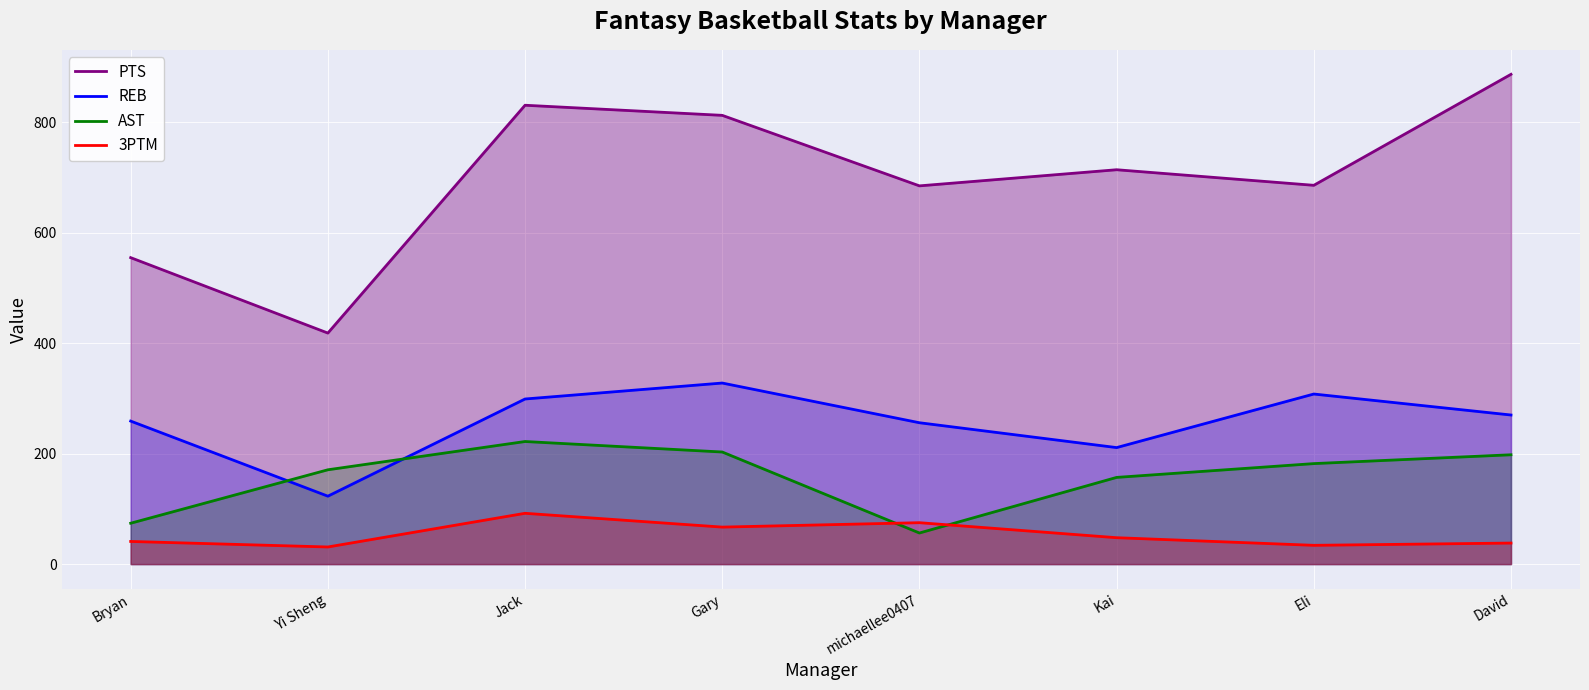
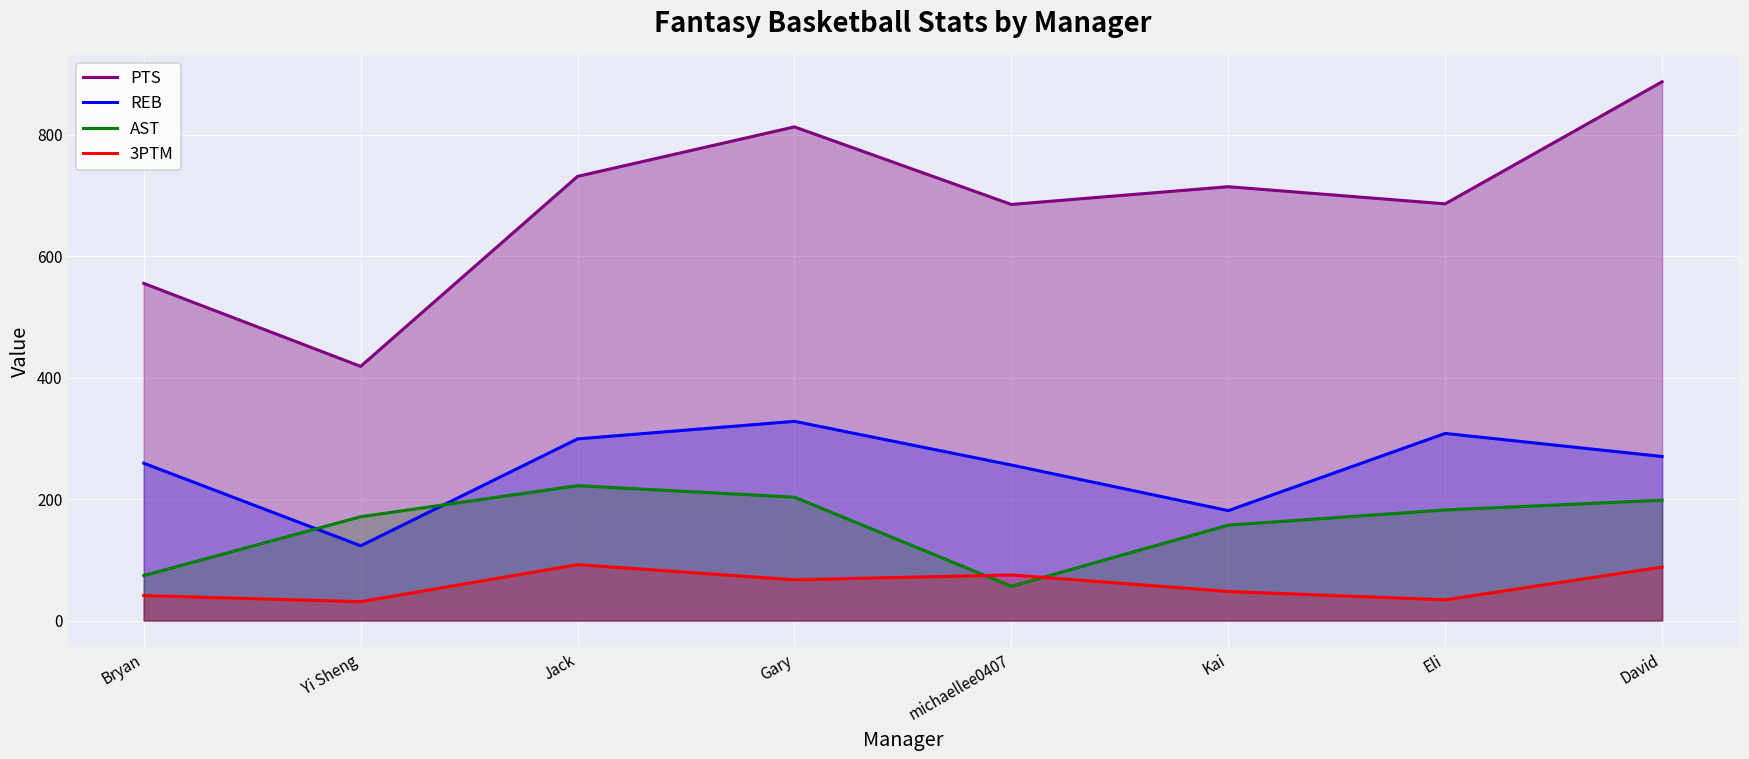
PTS, Jack: 830 -> 730
REB, Kai: 210 -> 180
3PTM, David: 40 -> 90
